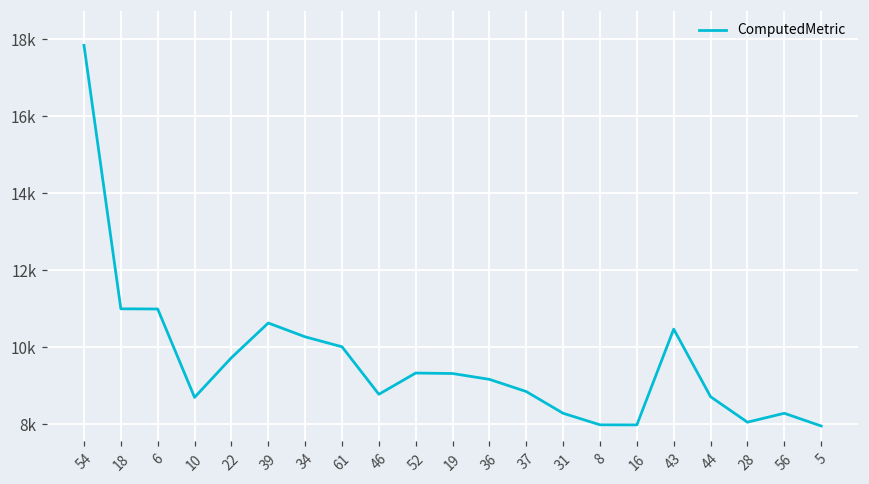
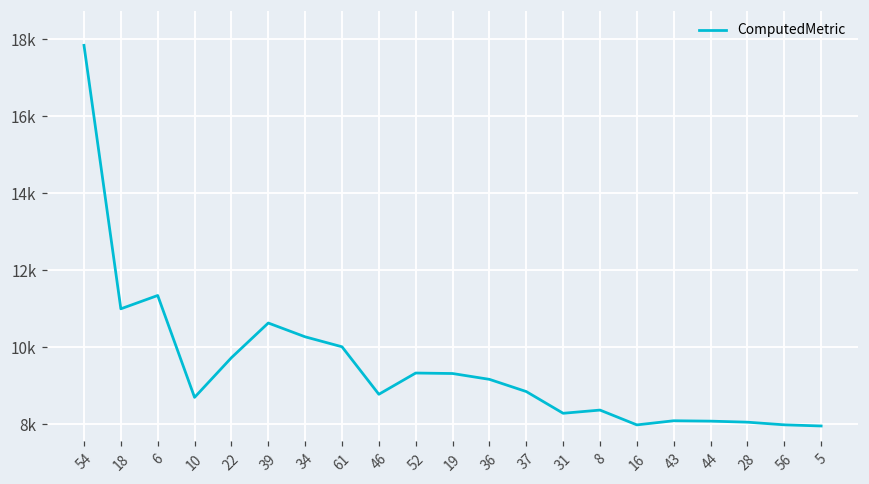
6: 11000 -> 11300
8: 8000 -> 8400
43: 10500 -> 8100
44: 8700 -> 8100
56: 8300 -> 8000
